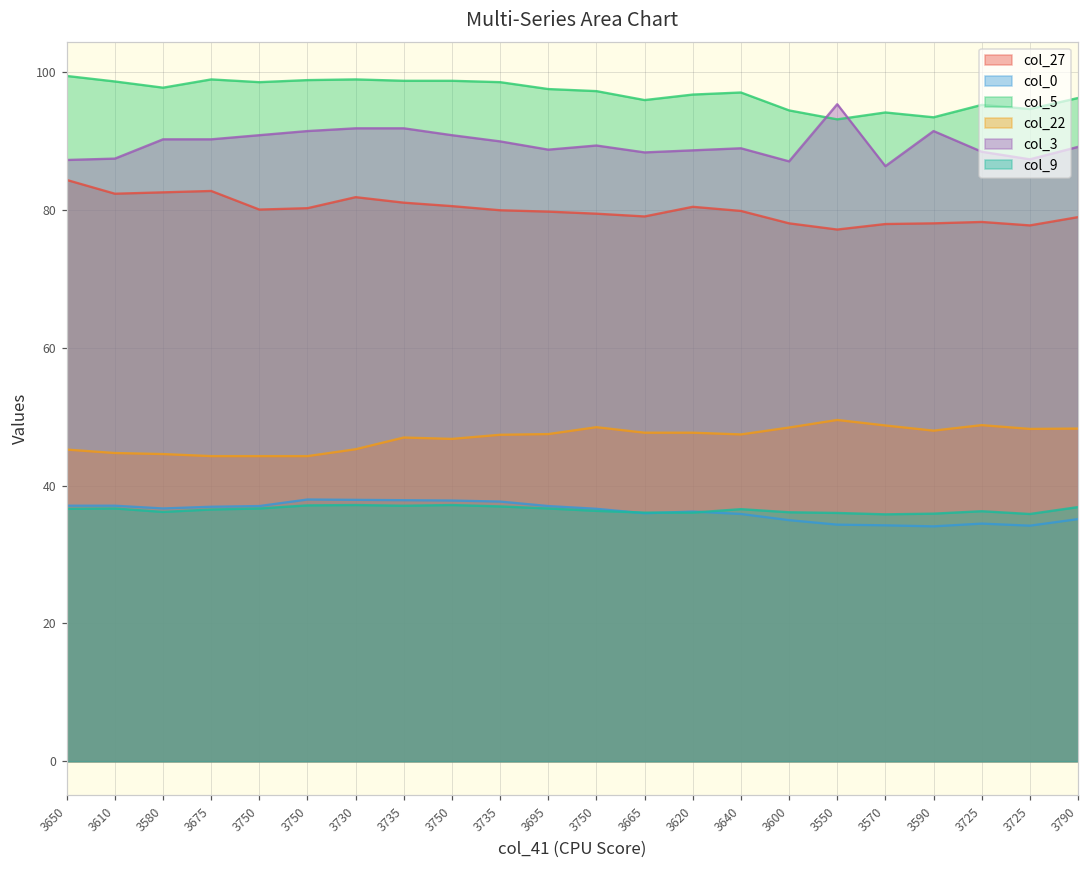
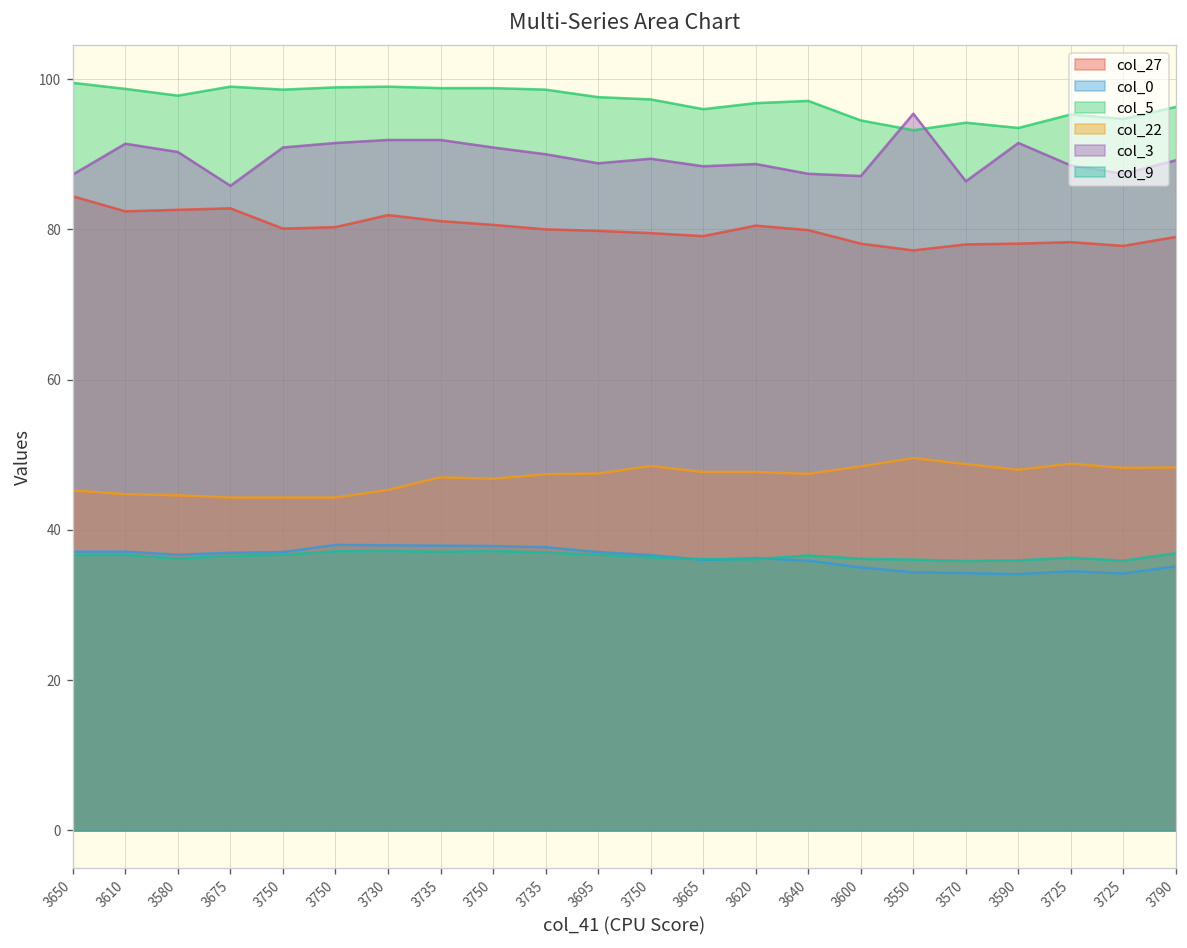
col_3, 3610: 88 -> 91
col_3, 3675: 90 -> 86
col_3, 3640: 89 -> 87
